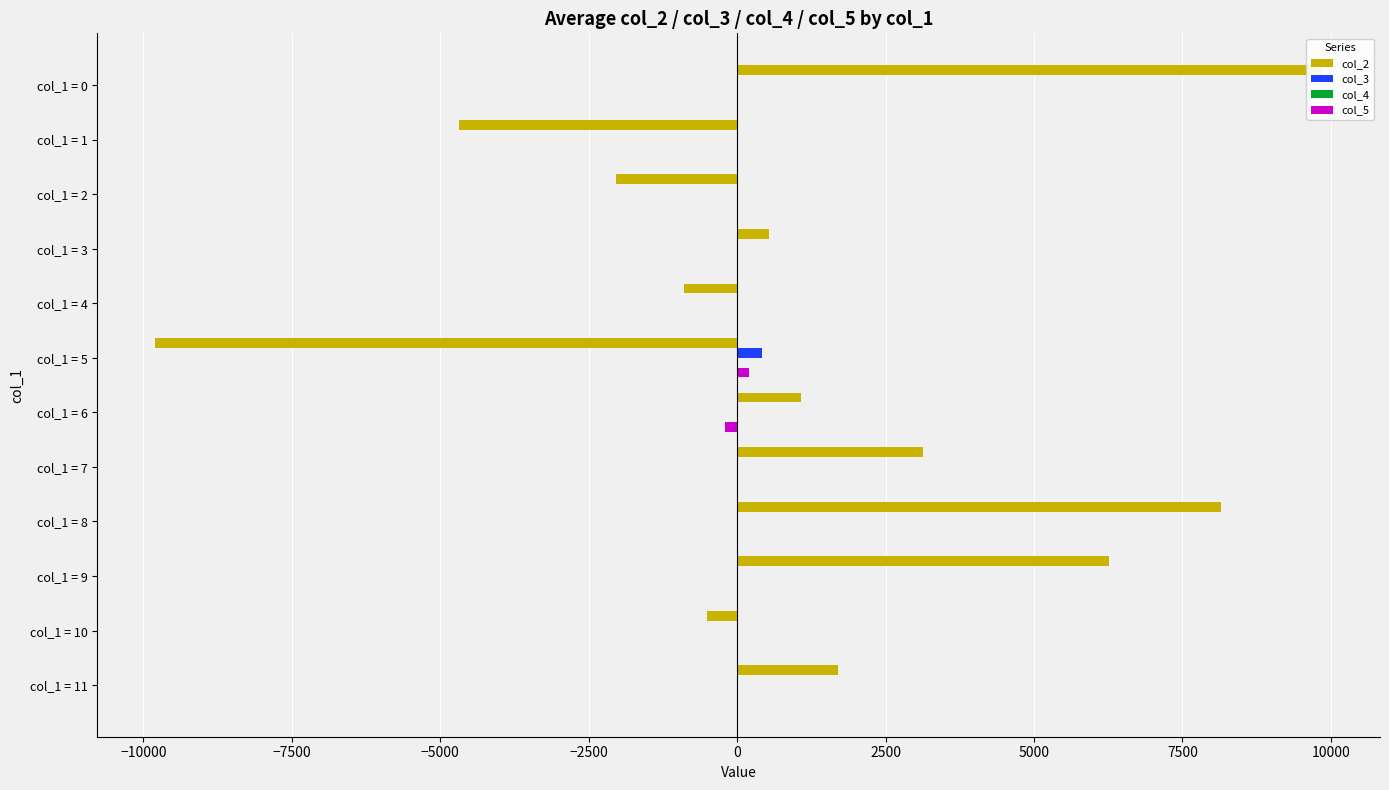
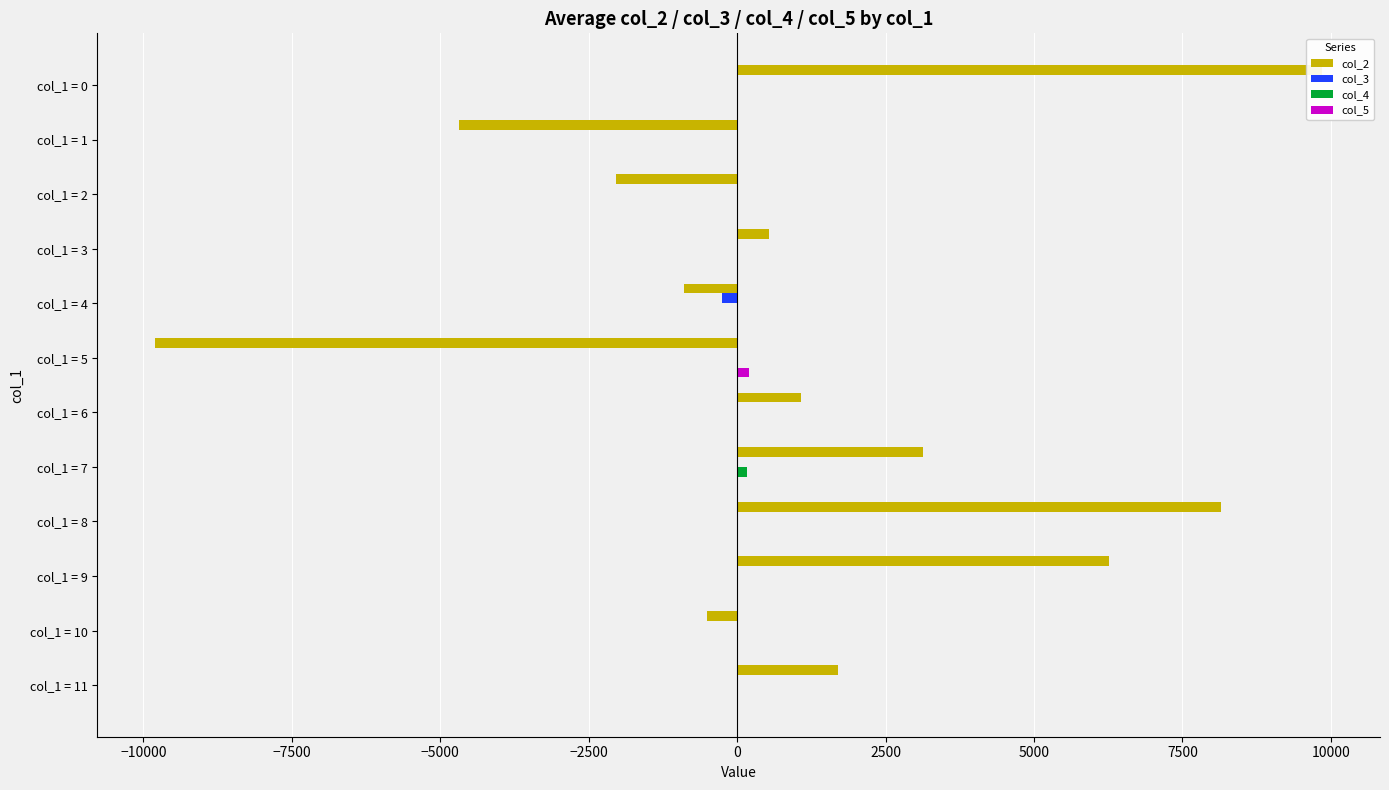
col_3, col_1 = 4: 0 -> -300
col_3, col_1 = 5: 400 -> 0
col_5, col_1 = 6: -200 -> 0
col_4, col_1 = 7: 0 -> 200
